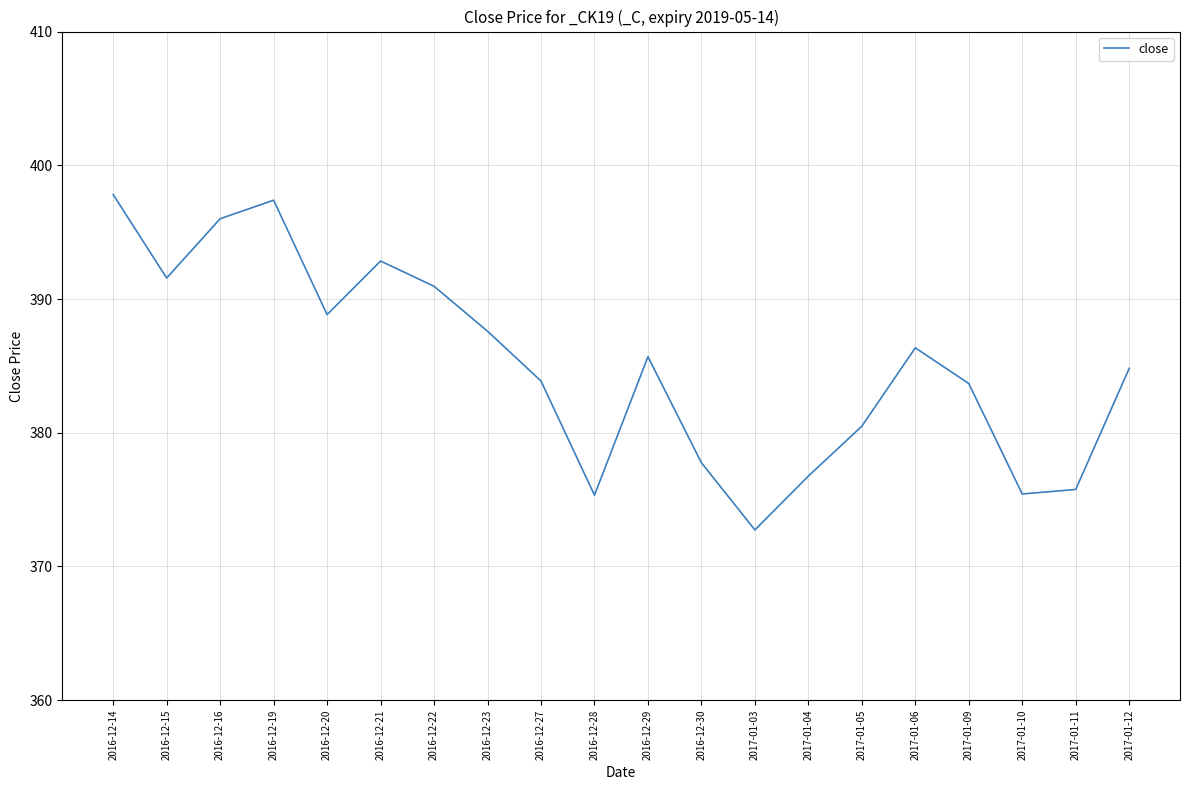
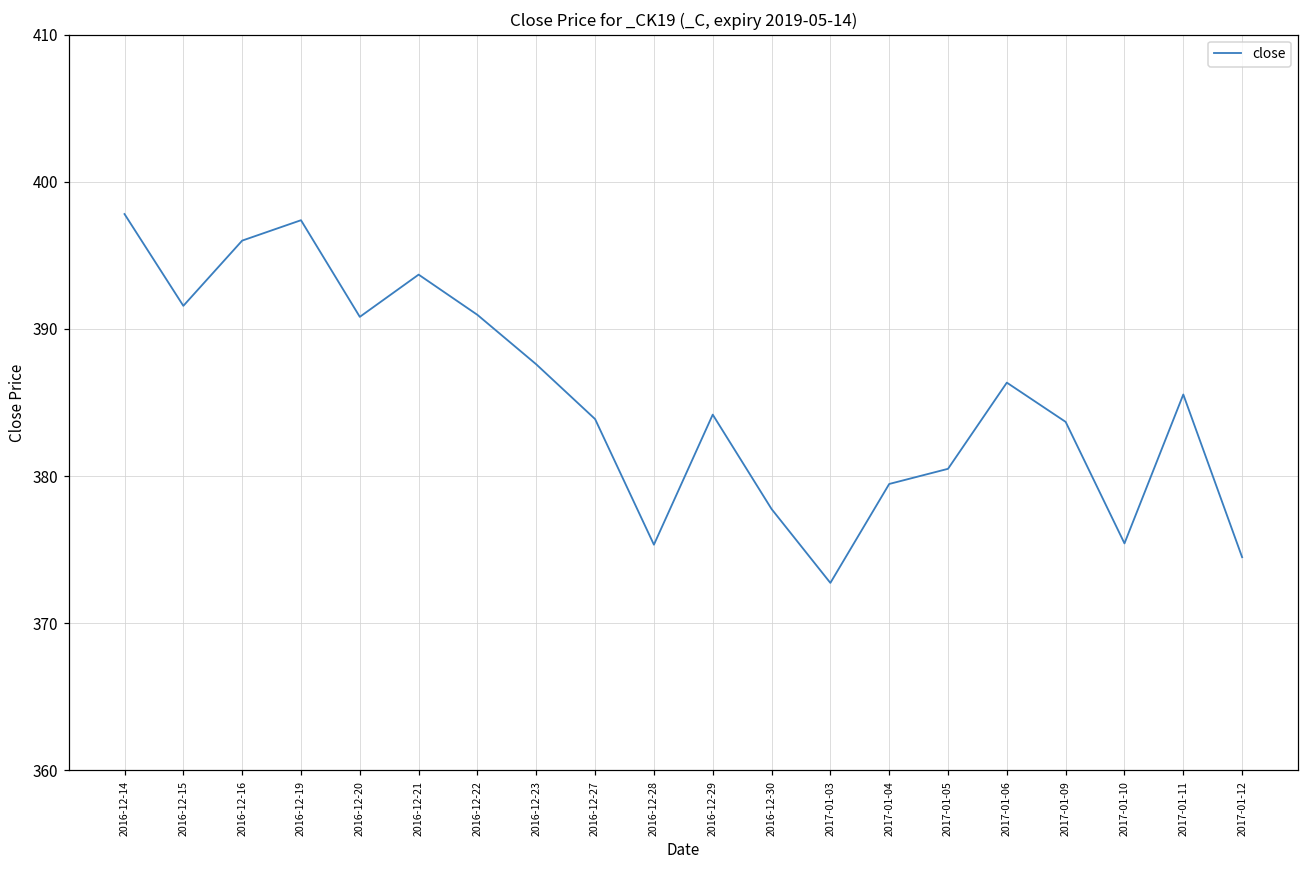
2016-12-20: 388.8 -> 390.8
2016-12-21: 392.8 -> 393.7
2016-12-29: 385.7 -> 384.2
2017-01-04: 376.8 -> 379.5
2017-01-11: 375.8 -> 385.5
2017-01-12: 384.8 -> 374.5
